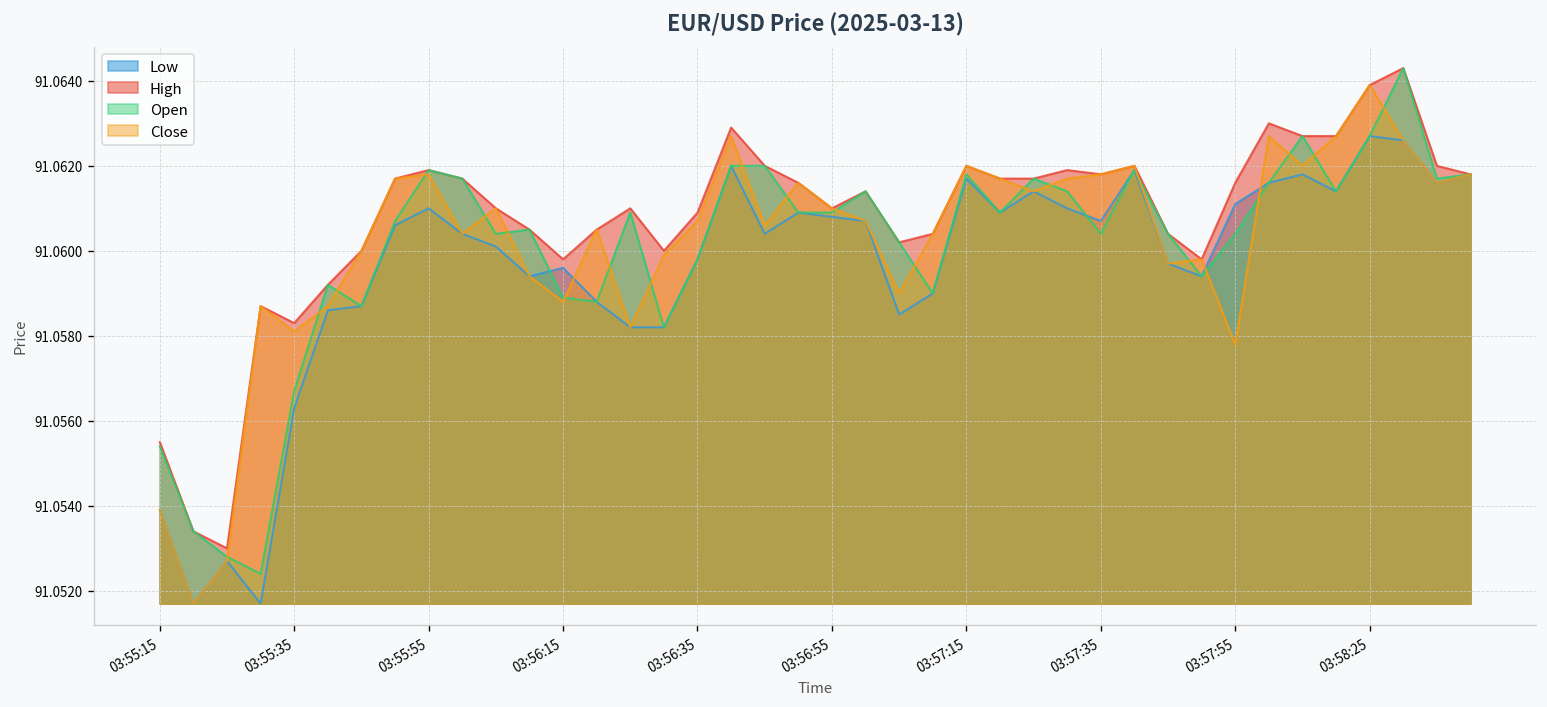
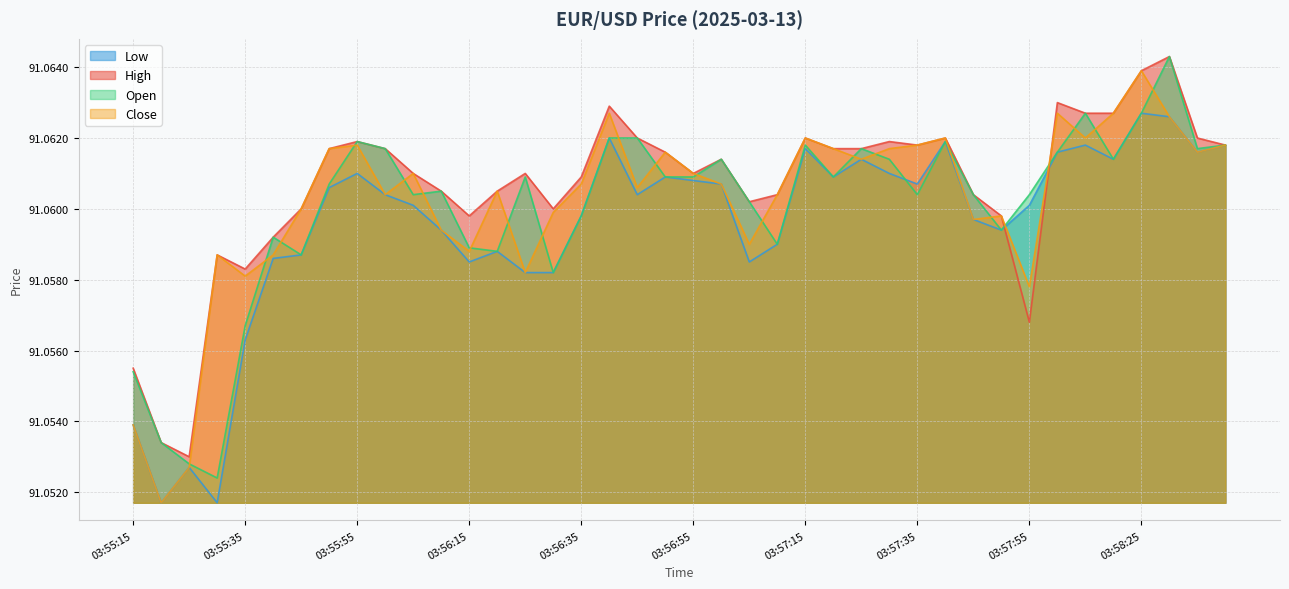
Low, 03:56:15: 91.0596 -> 91.0585
Low, 03:57:55: 91.0611 -> 91.0601
High, 03:57:55: 91.0616 -> 91.0568
